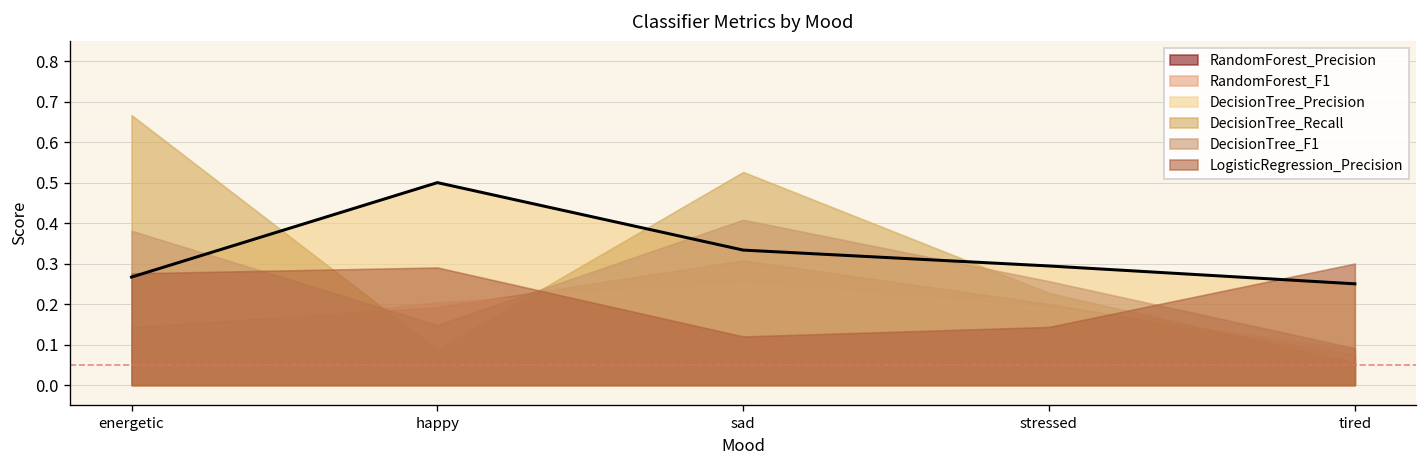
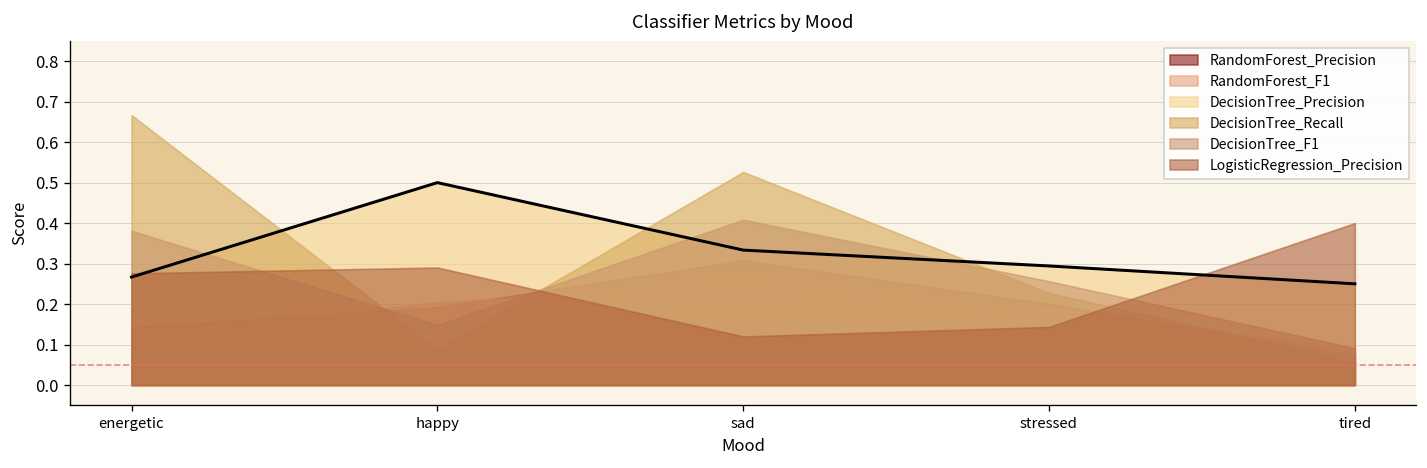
LogisticRegression_Precision, tired: 0.3 -> 0.4
